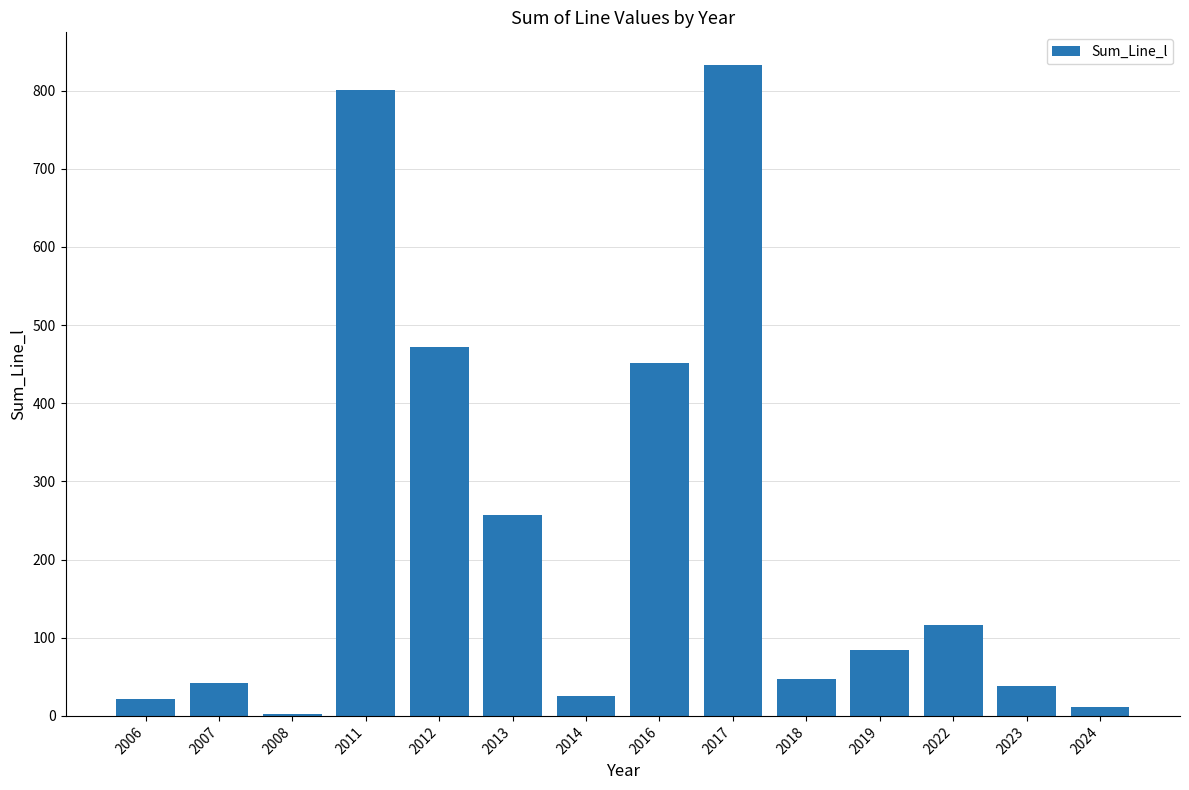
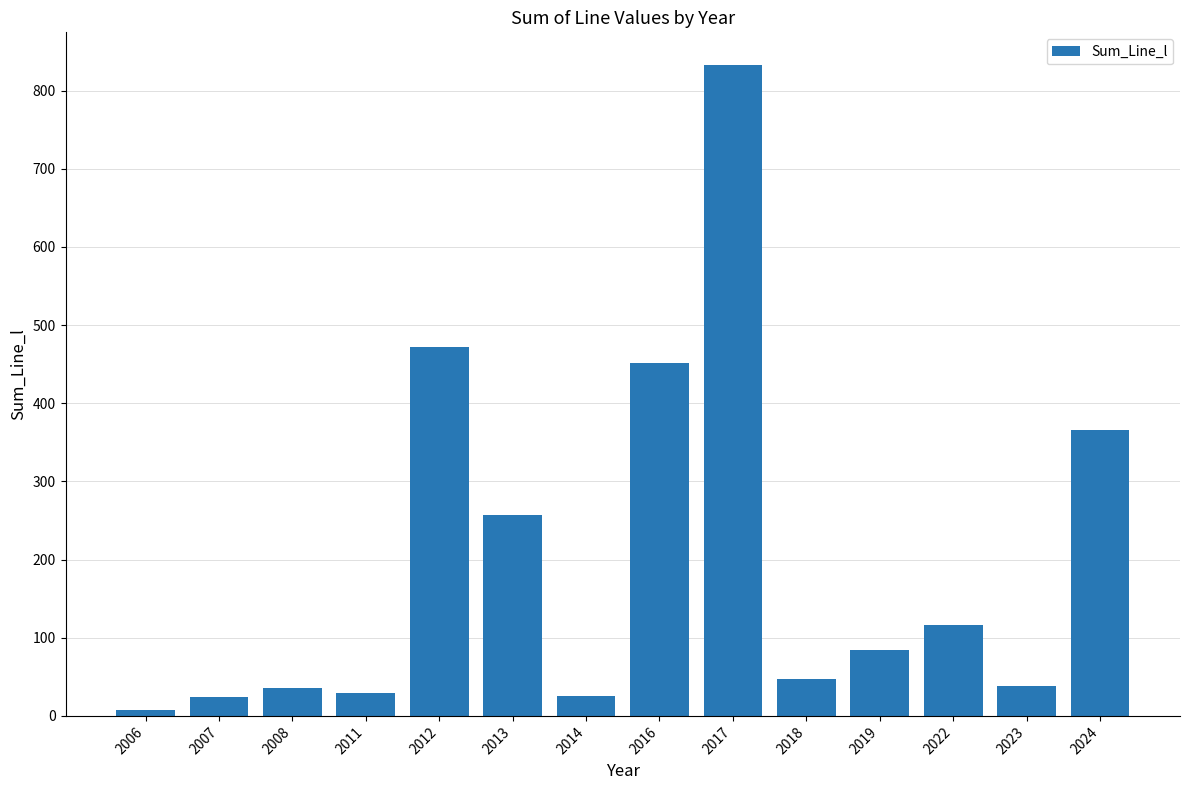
2006: 20 -> 10
2007: 40 -> 20
2008: 0 -> 40
2011: 800 -> 30
2024: 10 -> 370
